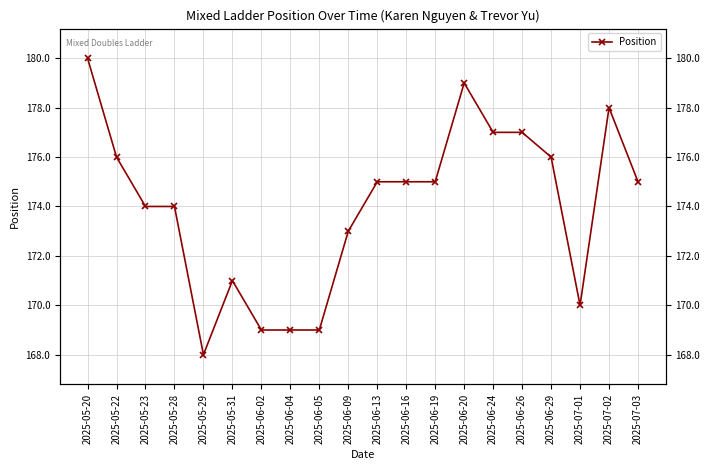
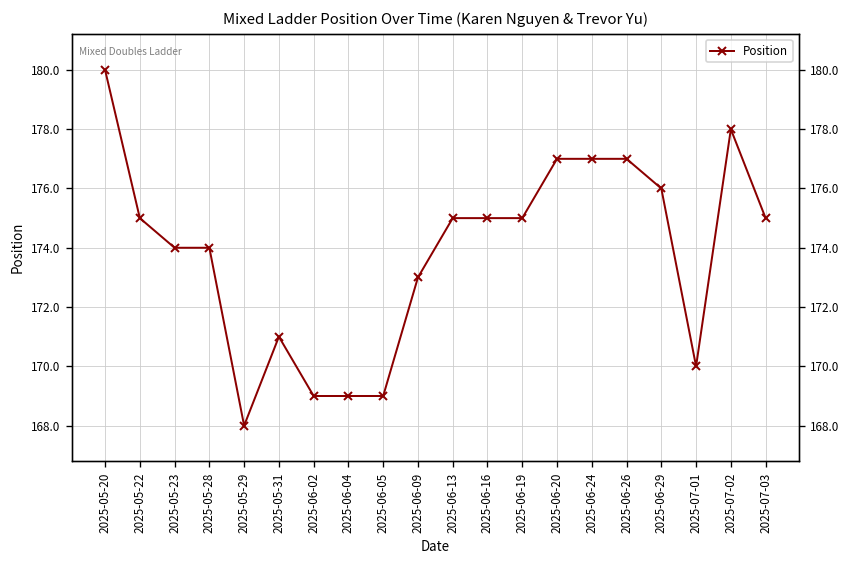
2025-05-22: 176 -> 175
2025-06-20: 179 -> 177
